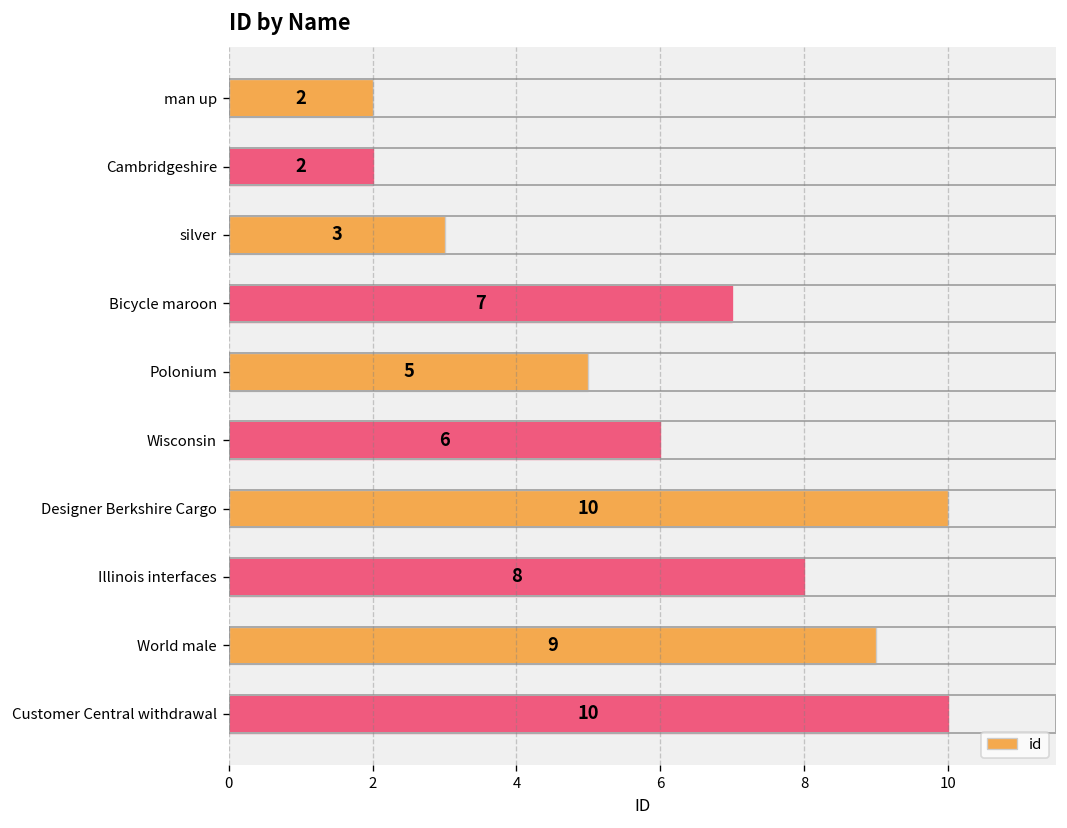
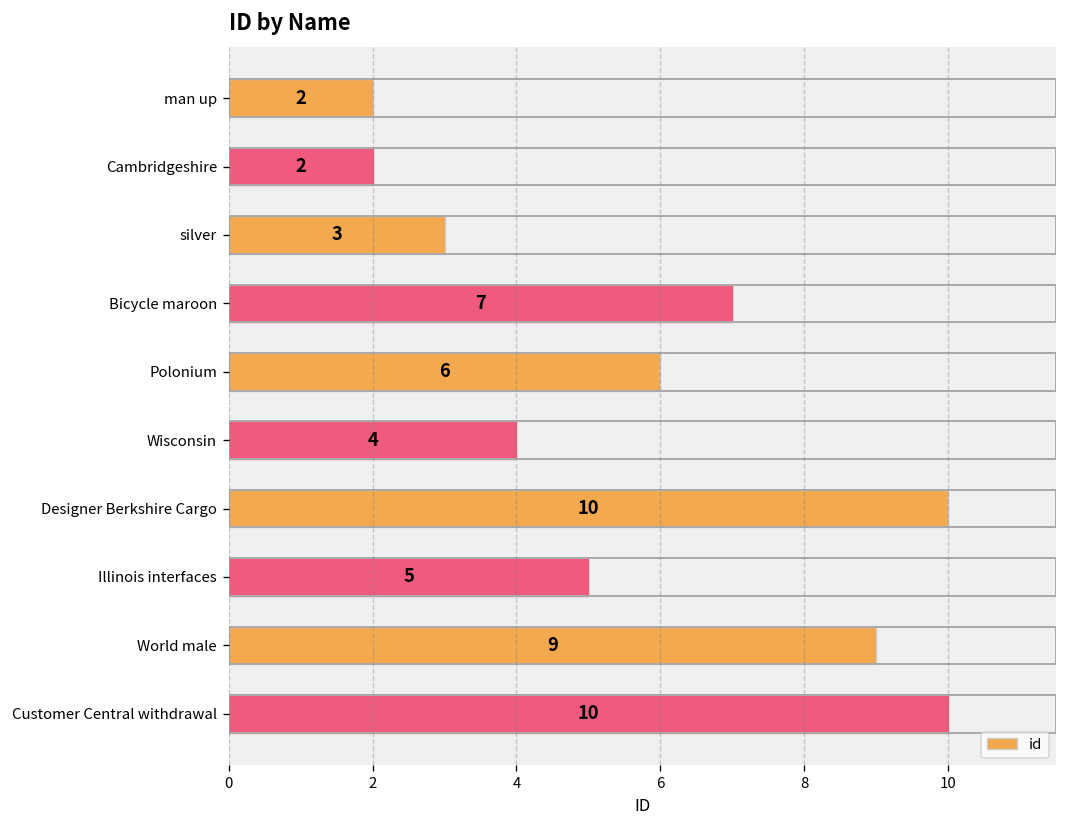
Polonium: 5 -> 6
Wisconsin: 6 -> 4
Illinois interfaces: 8 -> 5
